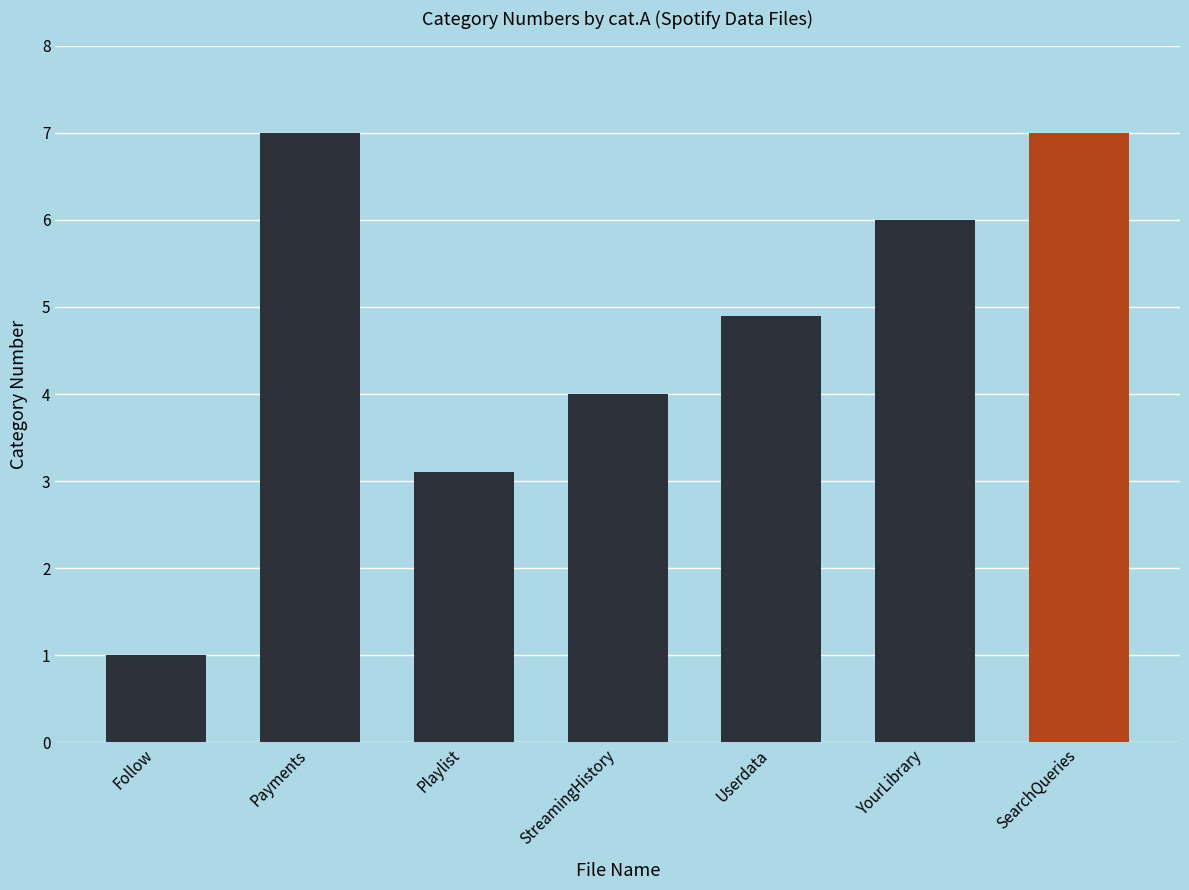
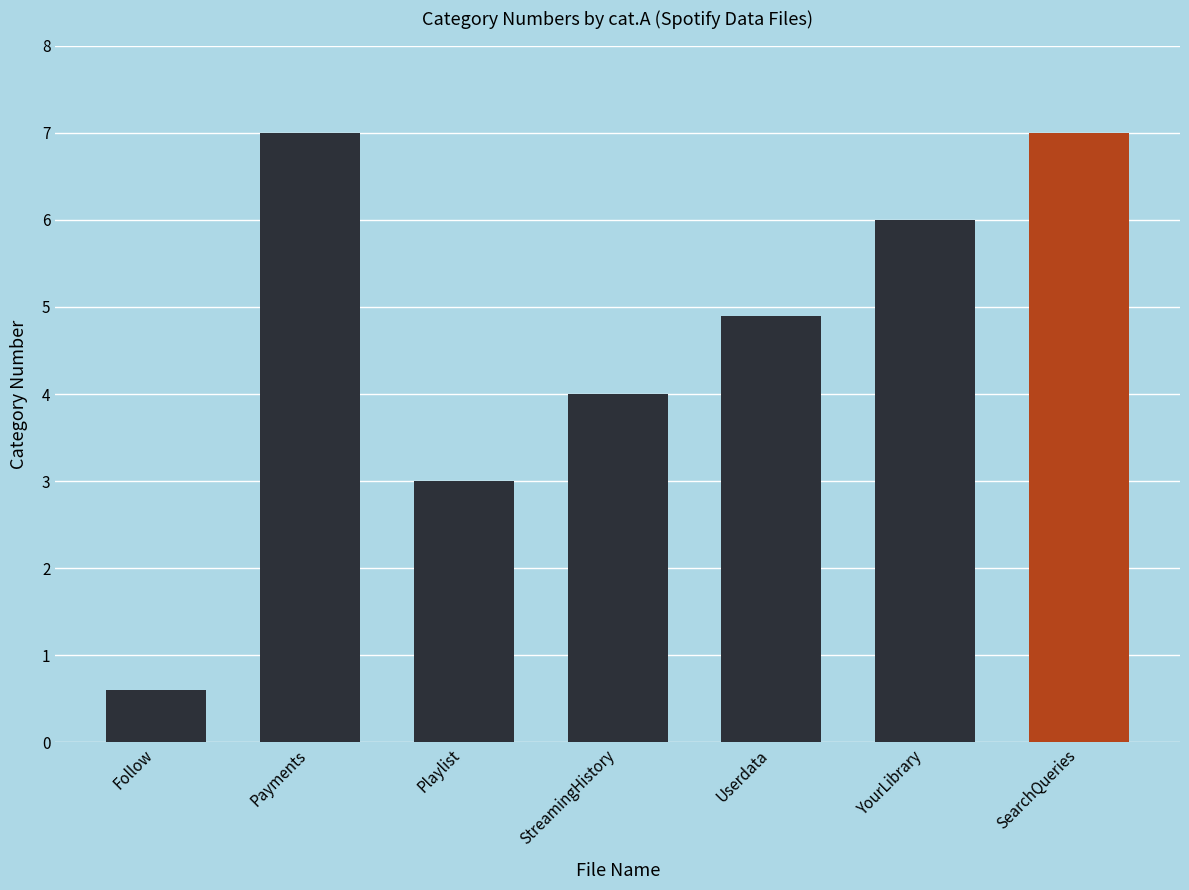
Follow: 1.0 -> 0.6
Playlist: 3.1 -> 3.0
